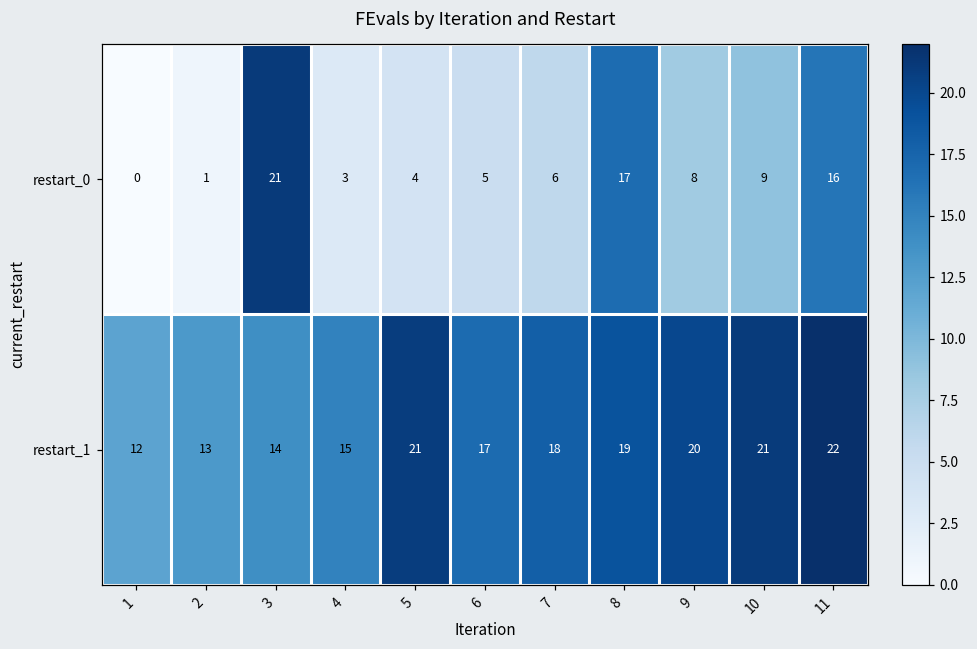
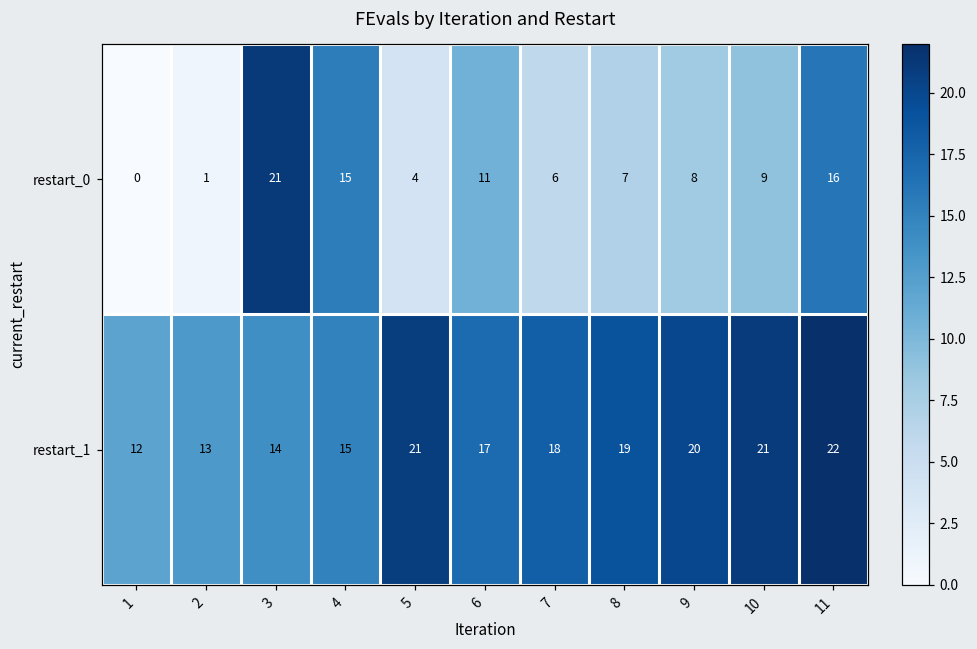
restart_0, 4: 3 -> 15
restart_0, 6: 5 -> 11
restart_0, 8: 17 -> 7
